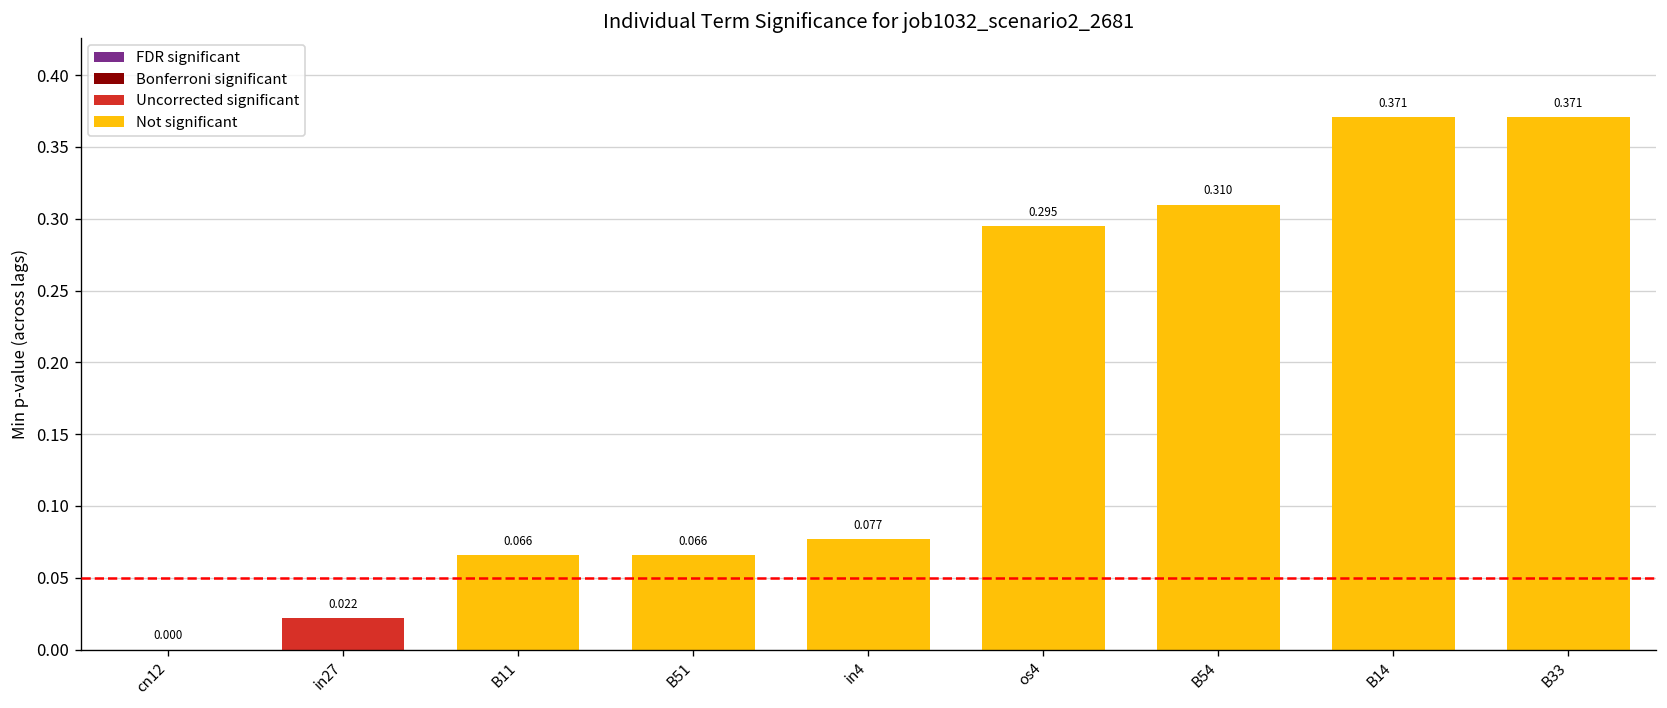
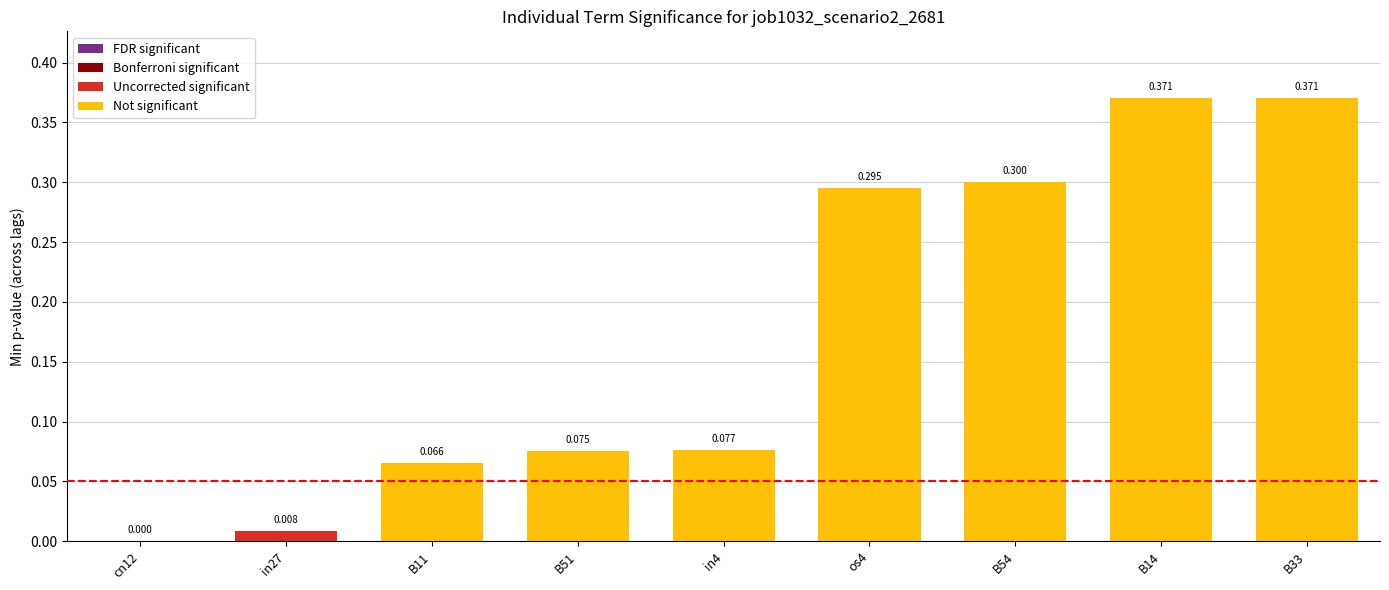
in27: 0.022 -> 0.008
B51: 0.066 -> 0.075
B54: 0.310 -> 0.300
